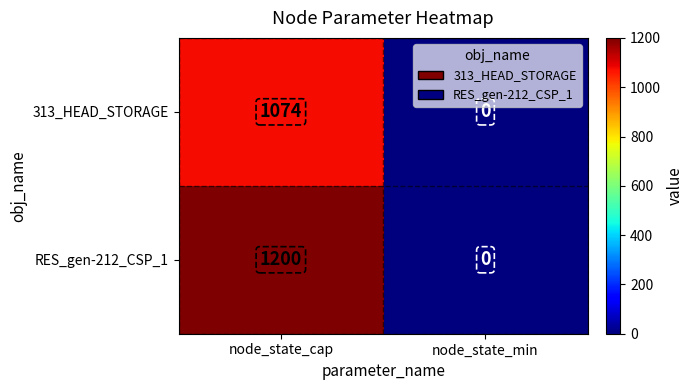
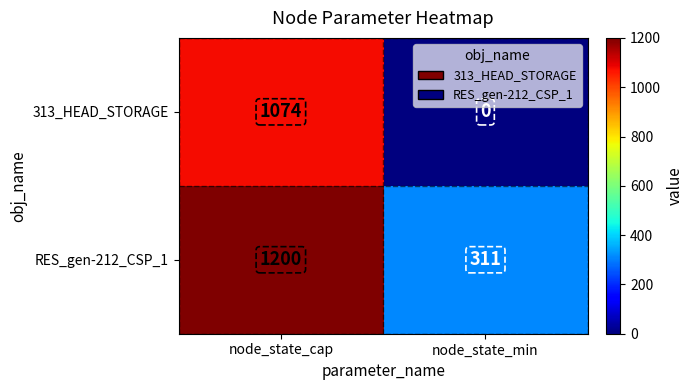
RES_gen-212_CSP_1, node_state_min: 0 -> 311
